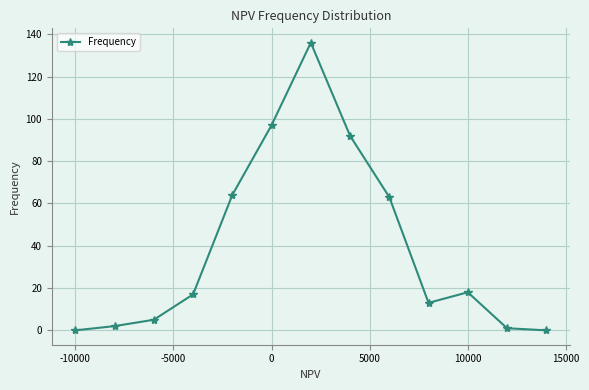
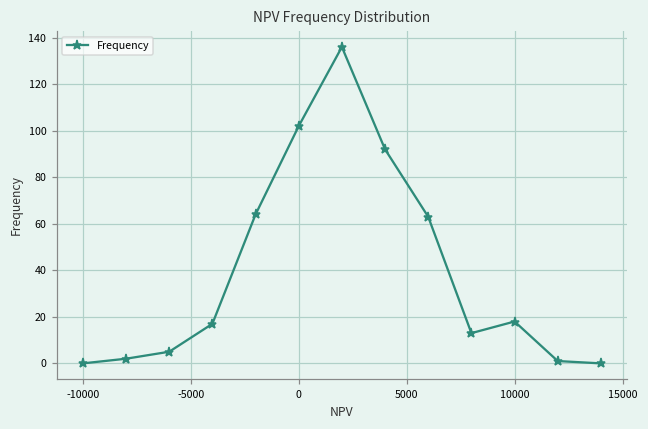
0: 97 -> 102
